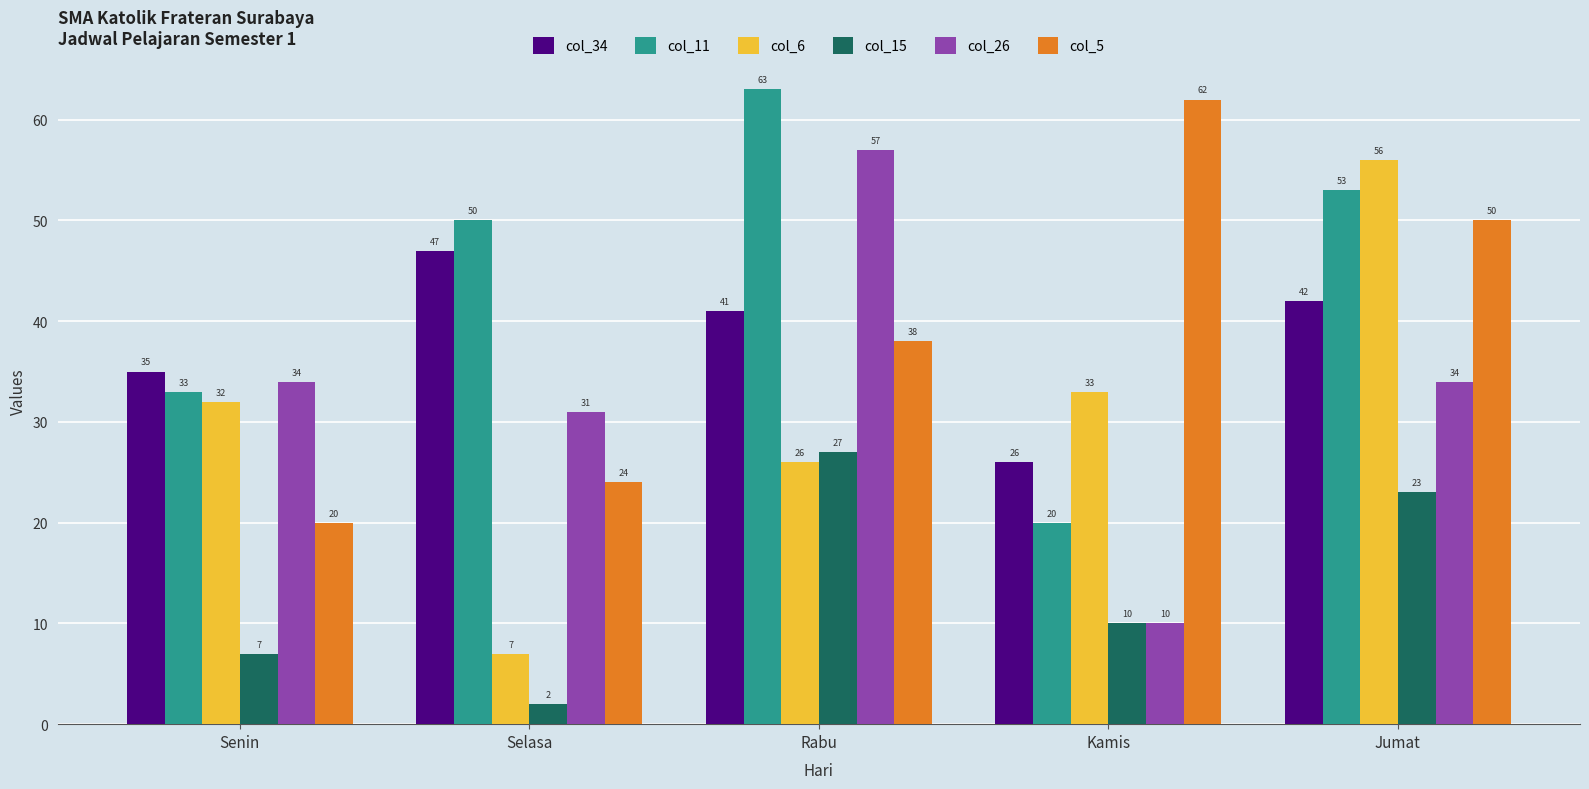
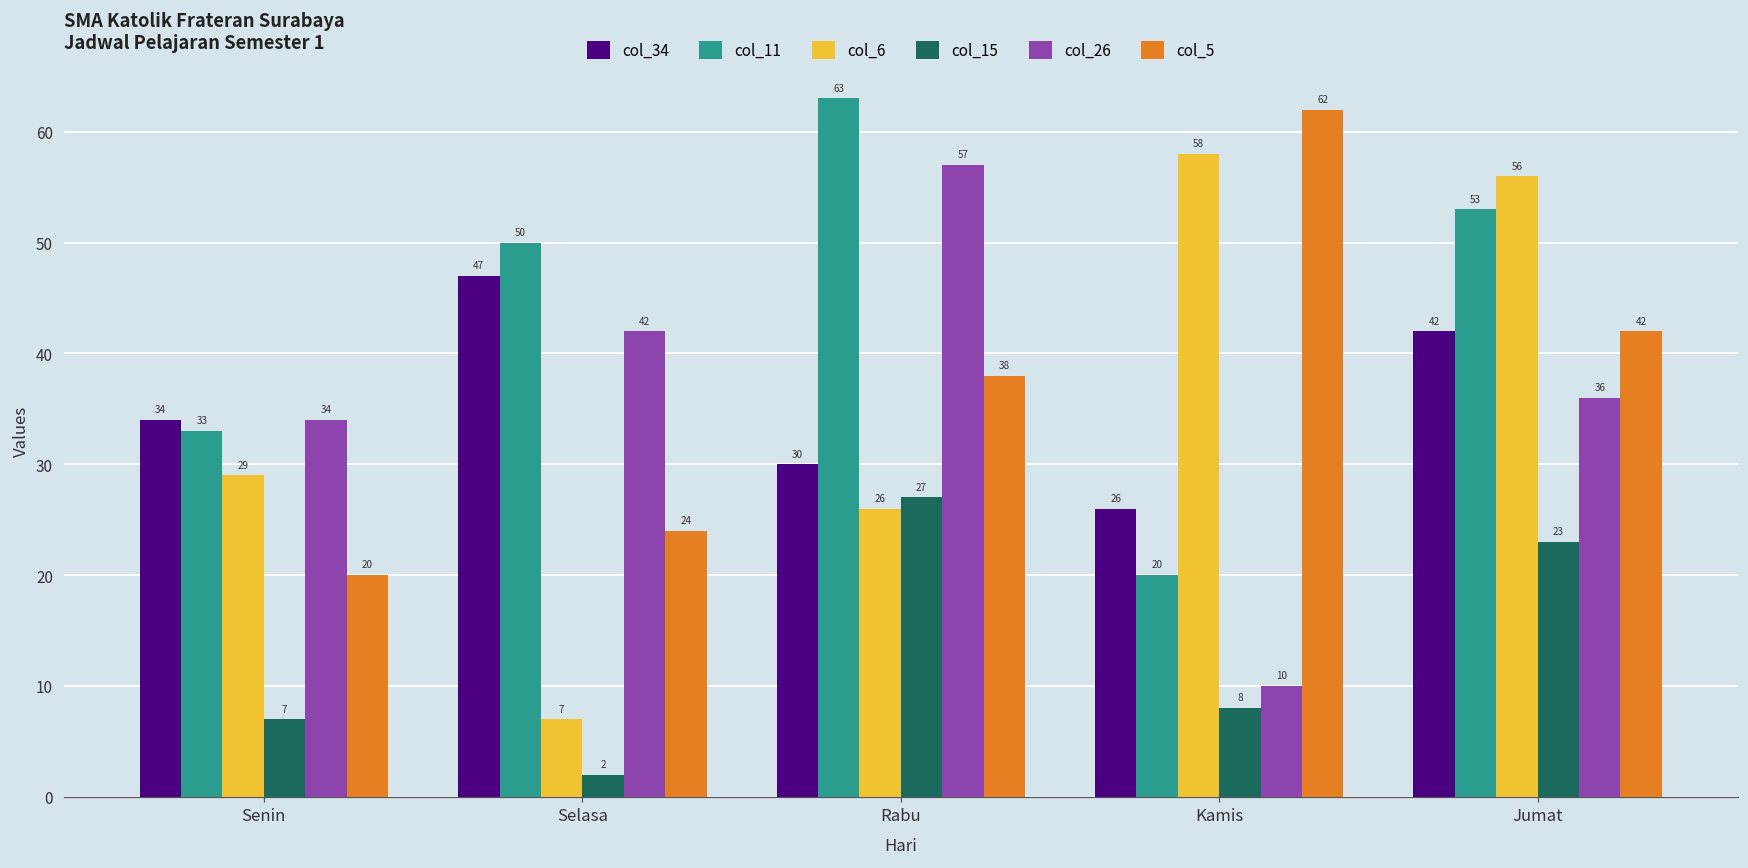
col_34, Senin: 35 -> 34
col_6, Senin: 32 -> 29
col_26, Selasa: 31 -> 42
col_34, Rabu: 41 -> 30
col_6, Kamis: 33 -> 58
col_15, Kamis: 10 -> 8
col_26, Jumat: 34 -> 36
col_5, Jumat: 50 -> 42
